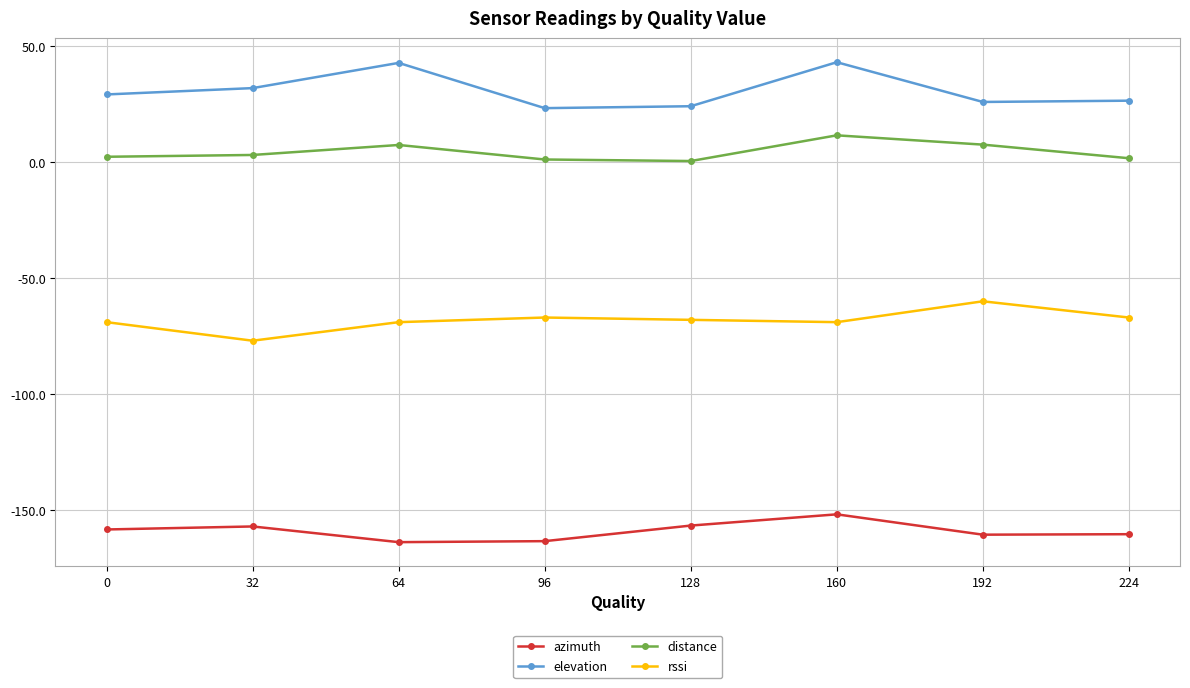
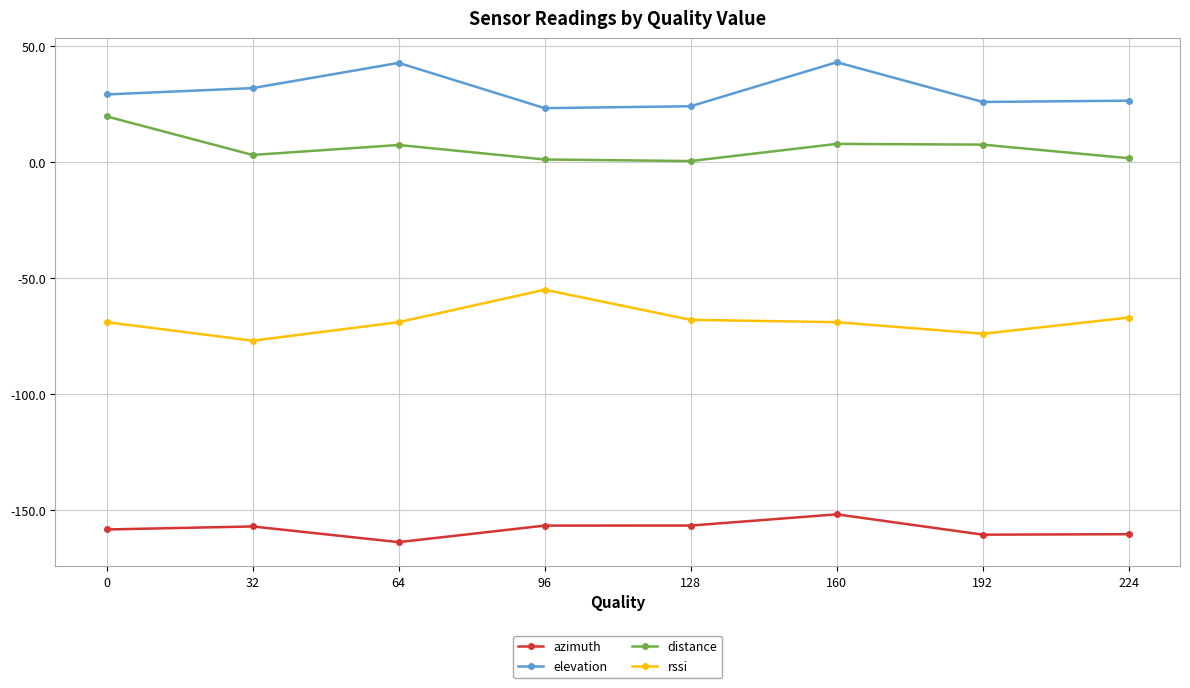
distance, 0: 2 -> 20
azimuth, 96: -163 -> -157
rssi, 96: -67 -> -55
distance, 160: 12 -> 8
rssi, 192: -60 -> -74
